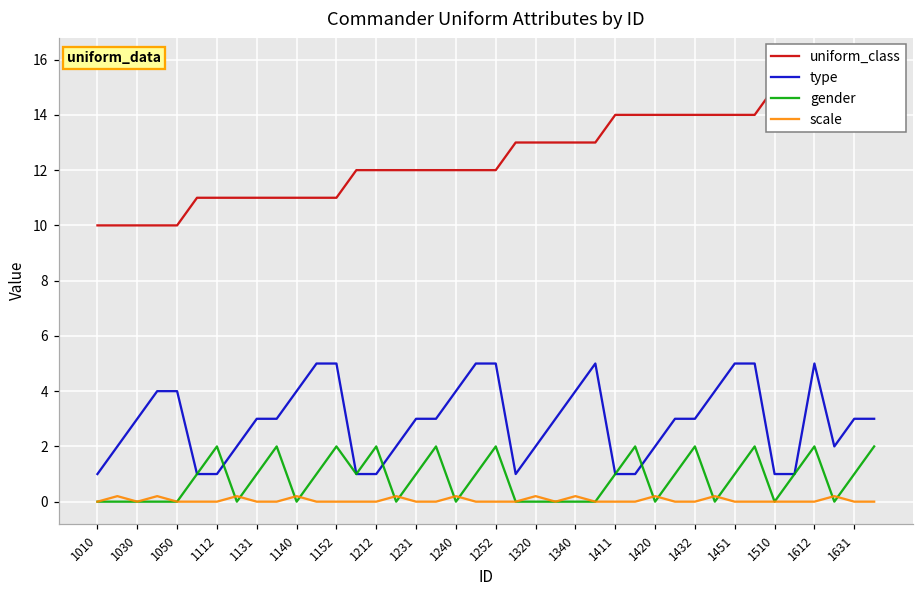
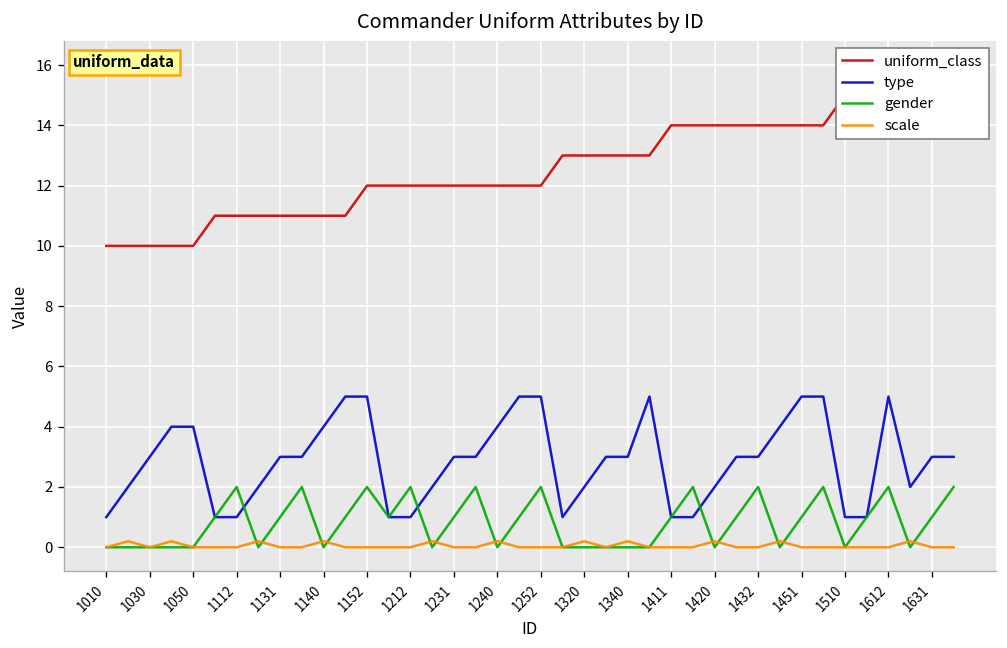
uniform_class, 1152: 11 -> 12
type, 1340: 4 -> 3
